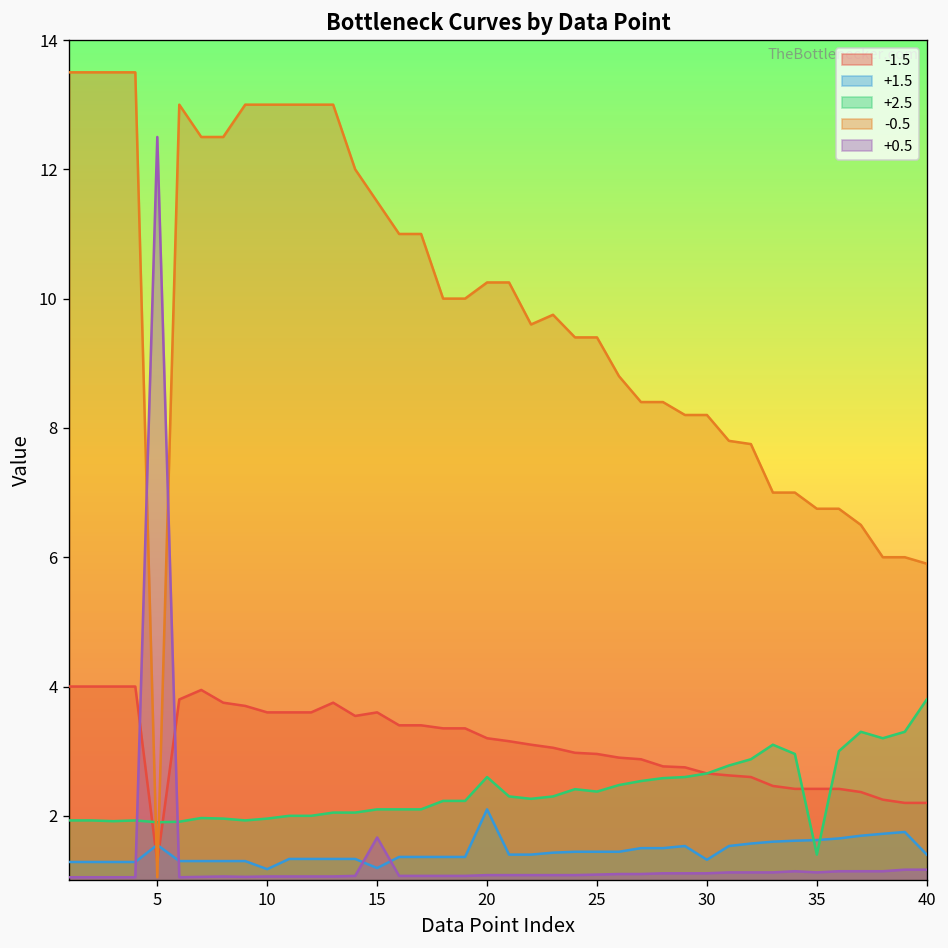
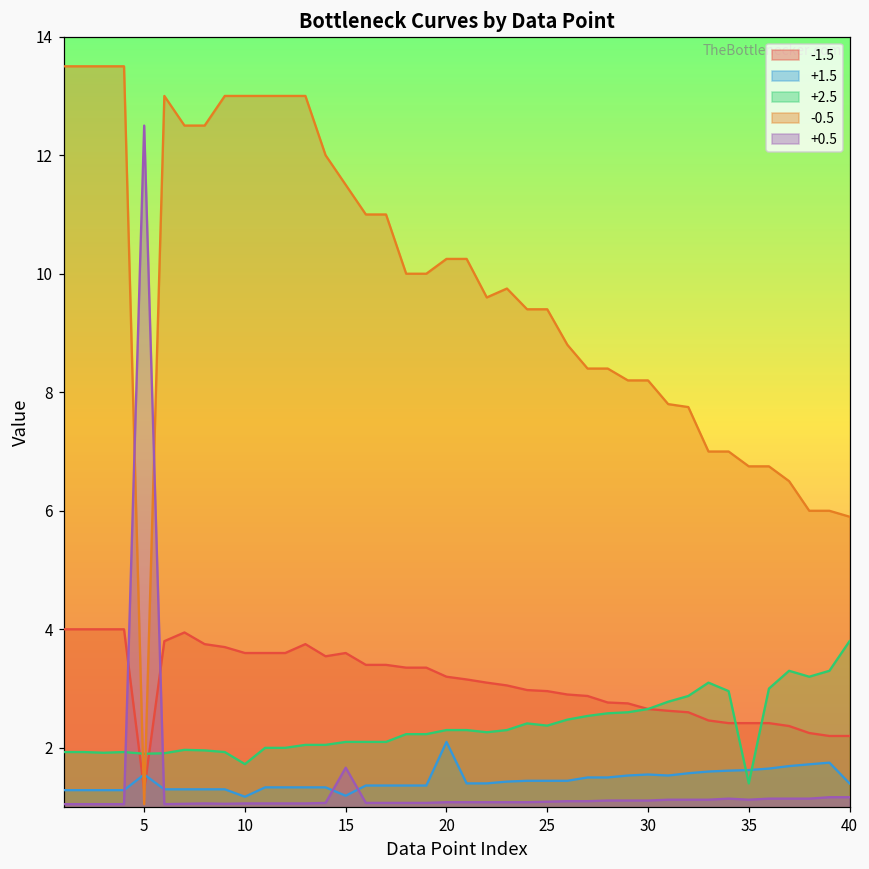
+2.5, 10: 2.0 -> 1.7
+2.5, 20: 2.6 -> 2.3
+1.5, 30: 1.3 -> 1.6
